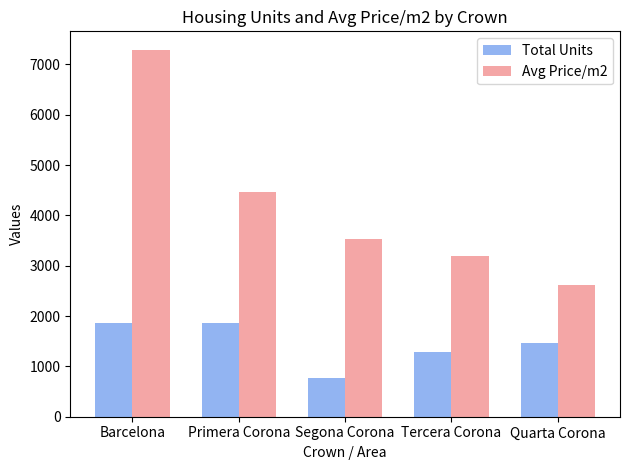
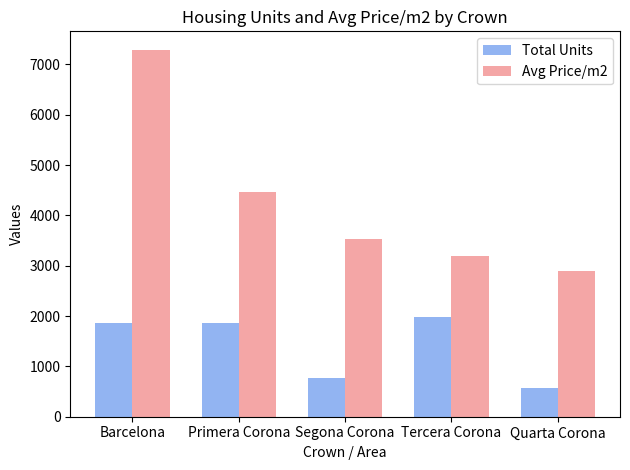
Total Units, Tercera Corona: 1300 -> 2000
Total Units, Quarta Corona: 1500 -> 600
Avg Price/m2, Quarta Corona: 2600 -> 2900
